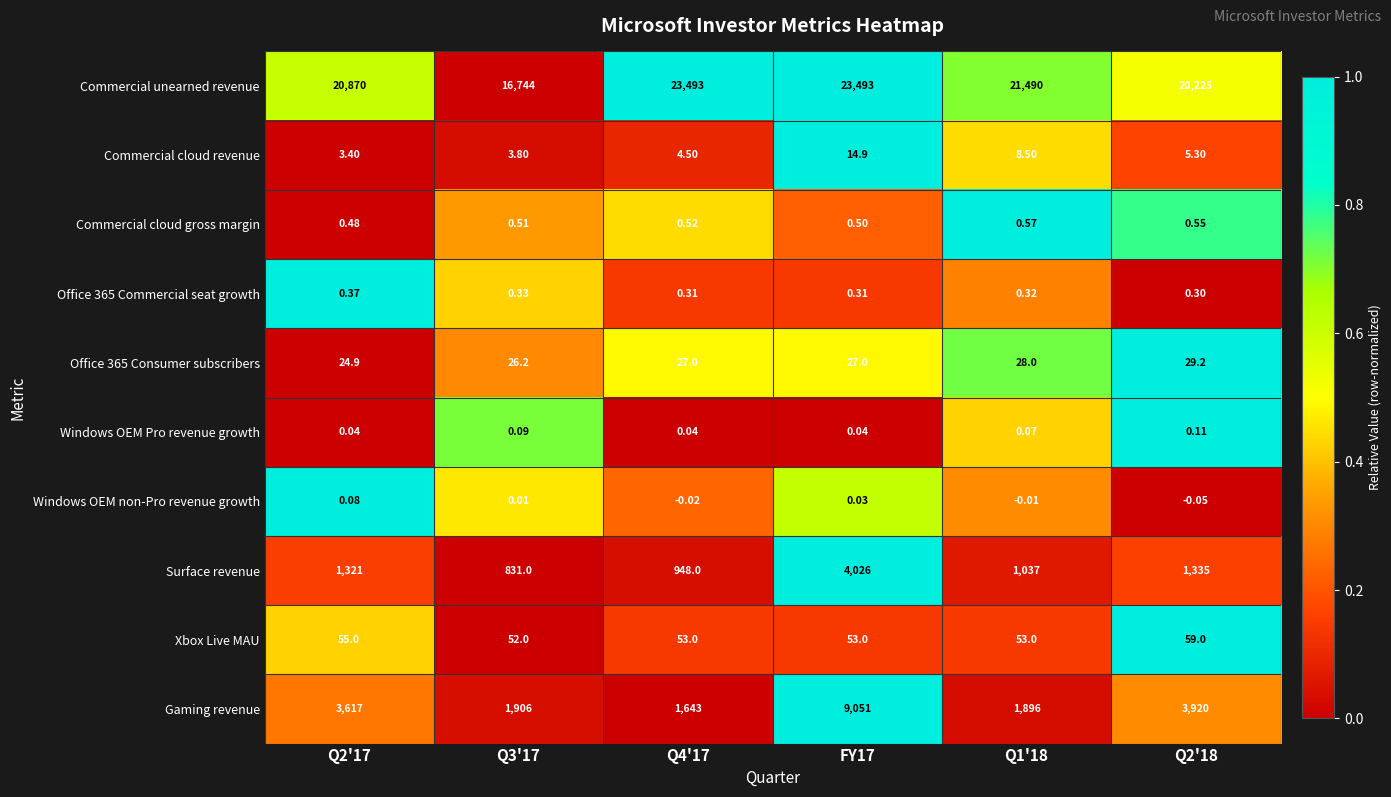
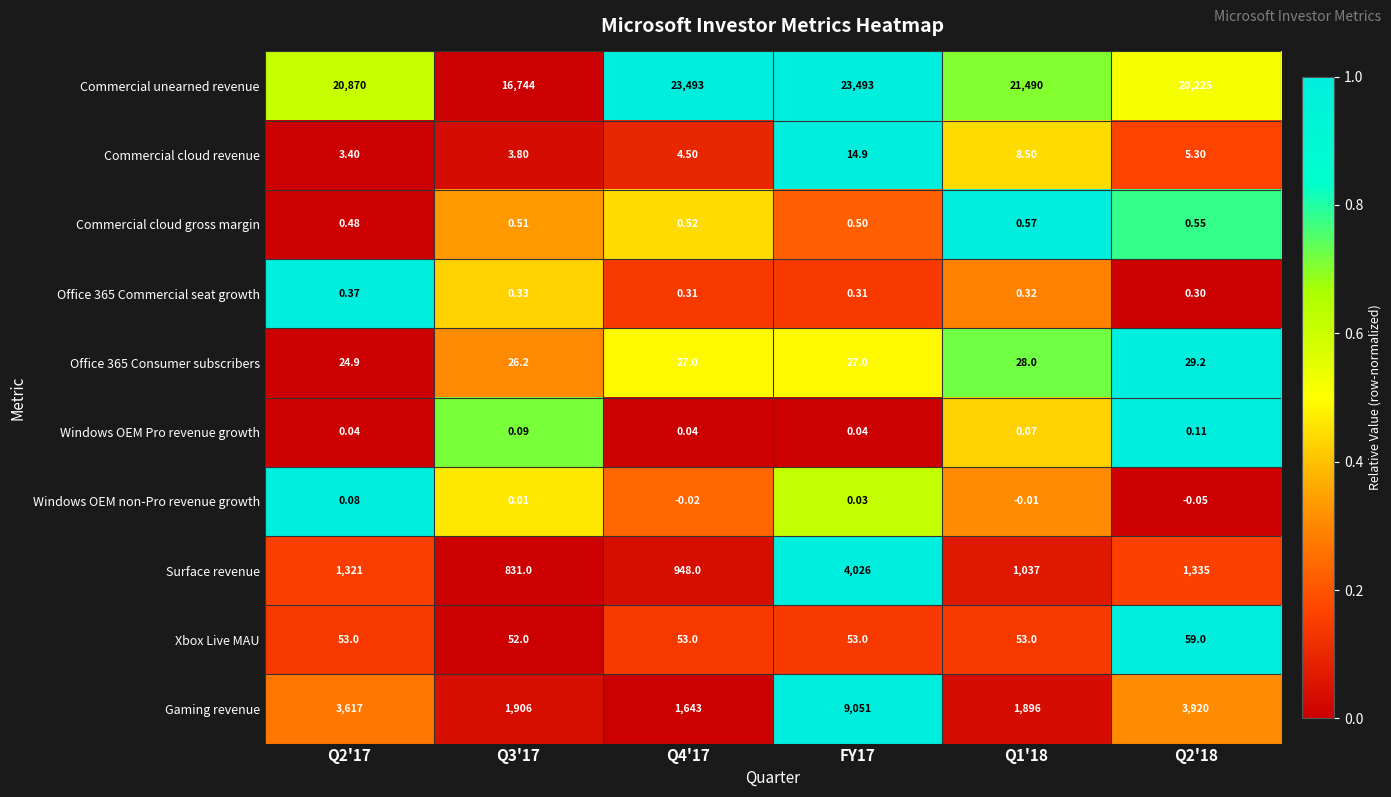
Xbox Live MAU, Q2'17: 55.0 -> 53.0
